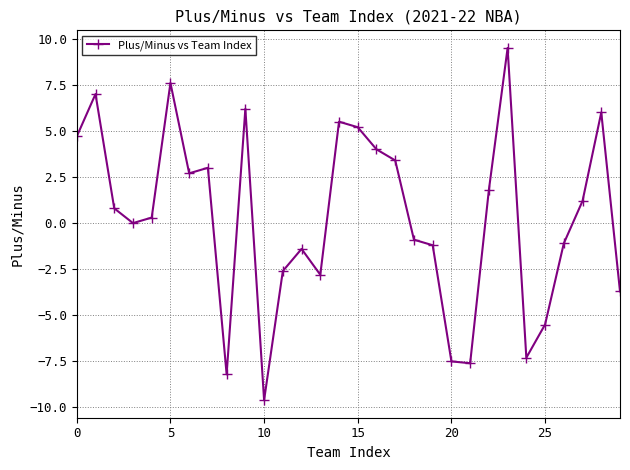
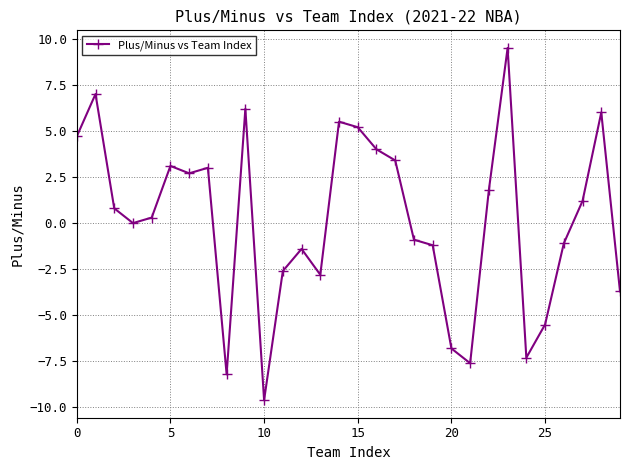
5: 7.6 -> 3.1
20: -7.5 -> -6.8
